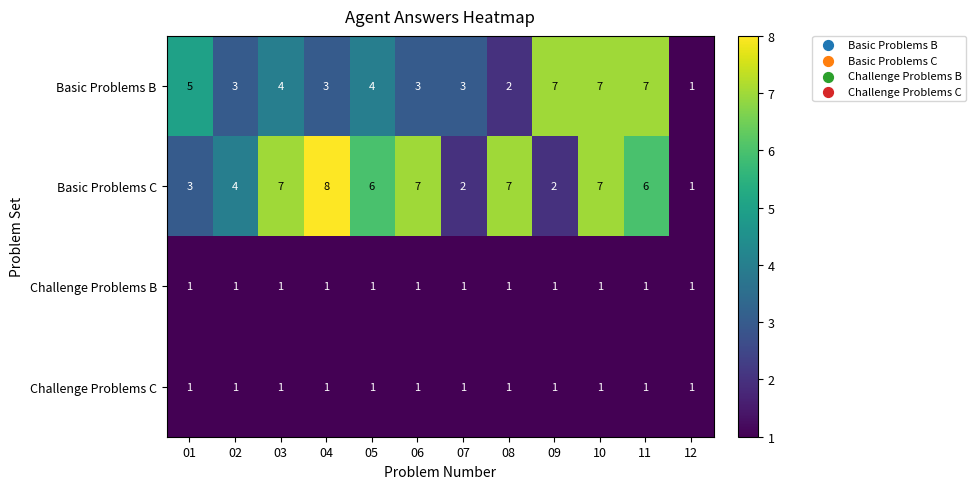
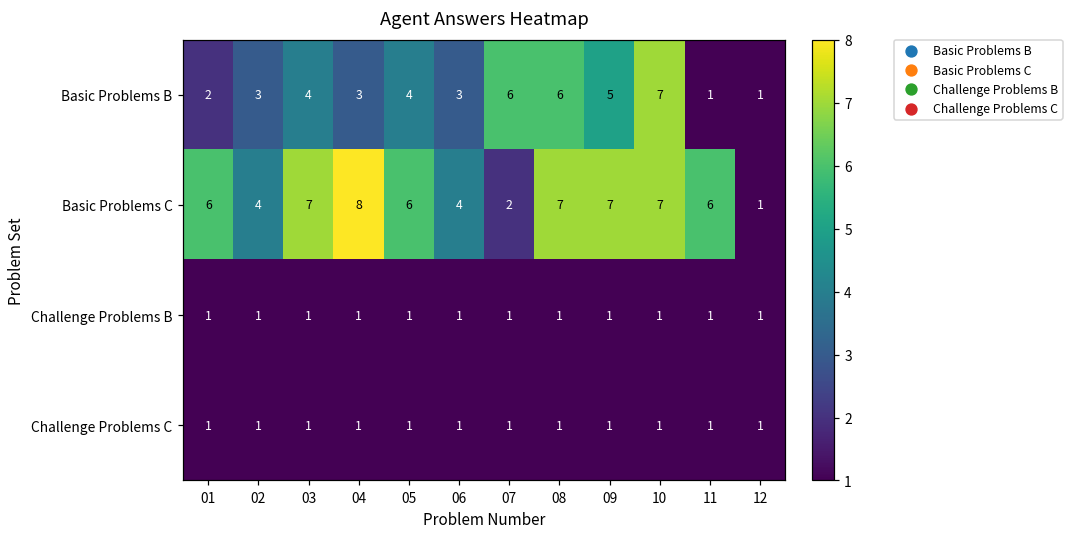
Basic Problems B, 01: 5 -> 2
Basic Problems B, 07: 3 -> 6
Basic Problems B, 08: 2 -> 6
Basic Problems B, 09: 7 -> 5
Basic Problems B, 11: 7 -> 1
Basic Problems C, 01: 3 -> 6
Basic Problems C, 06: 7 -> 4
Basic Problems C, 09: 2 -> 7
